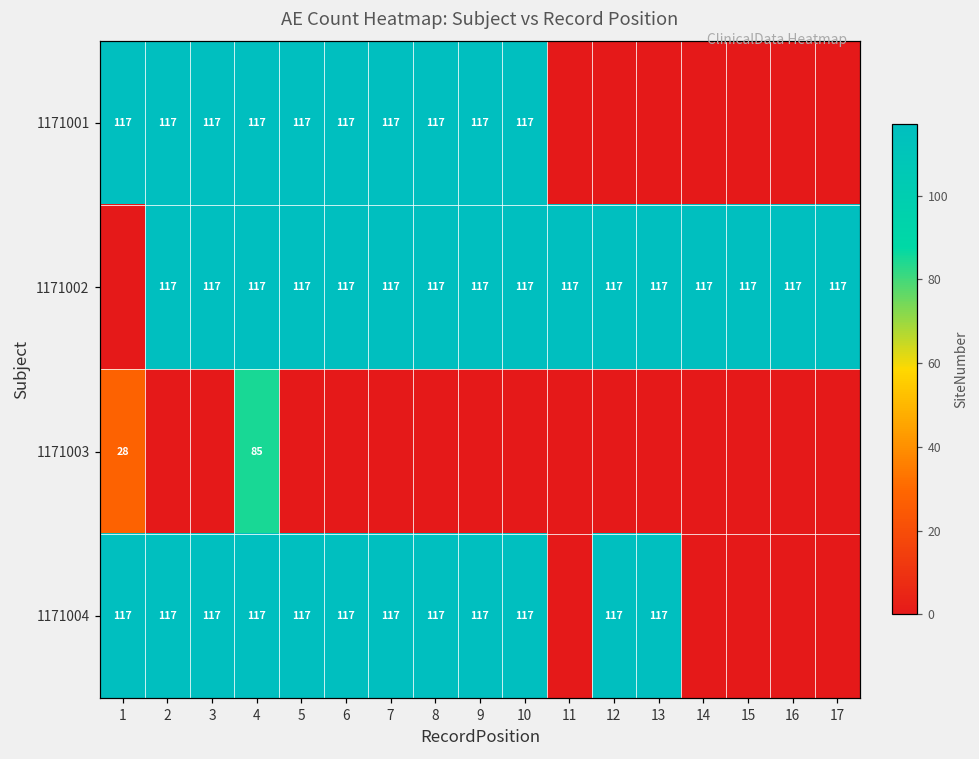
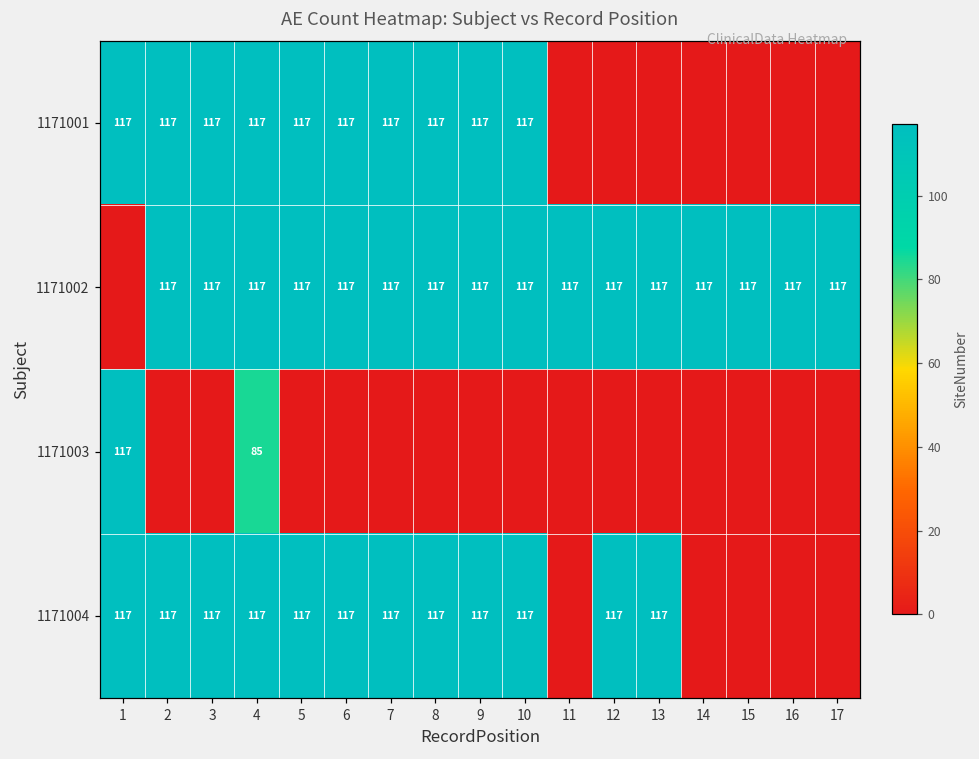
1171003, 1: 28 -> 117
